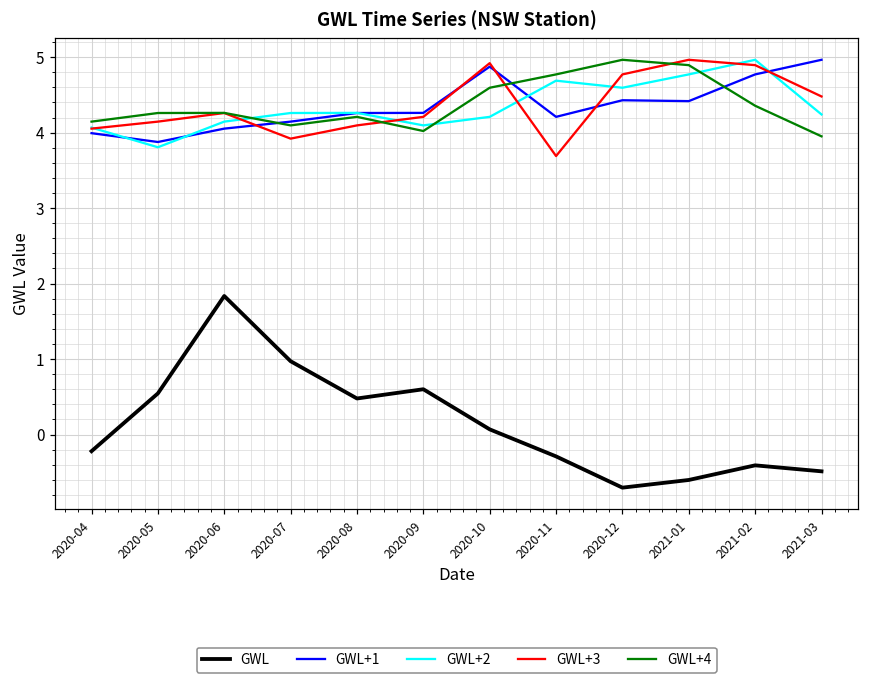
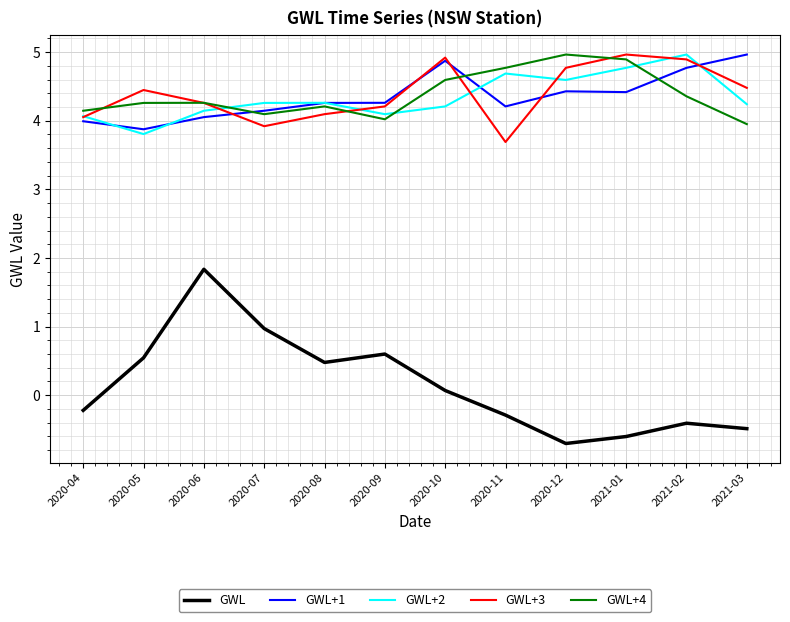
GWL+3, 2020-05: 4.1 -> 4.4
